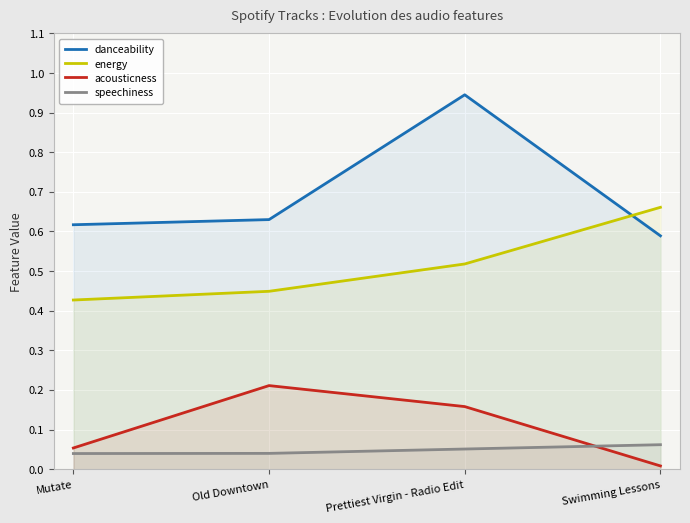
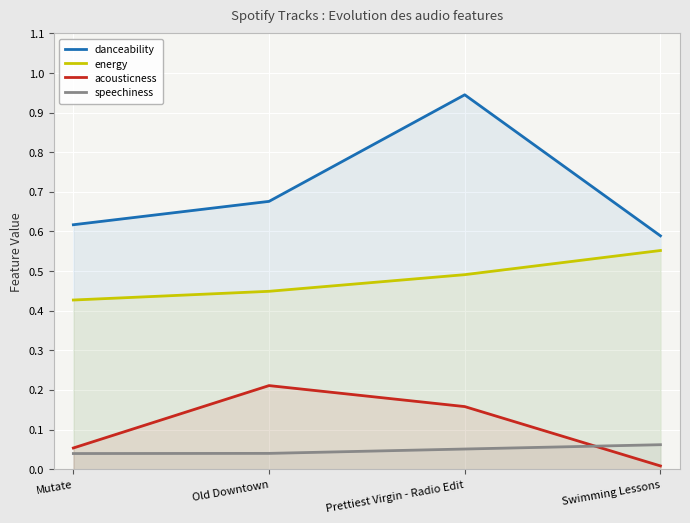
danceability, Old Downtown: 0.63 -> 0.68
energy, Prettiest Virgin - Radio Edit: 0.52 -> 0.49
energy, Swimming Lessons: 0.66 -> 0.55
